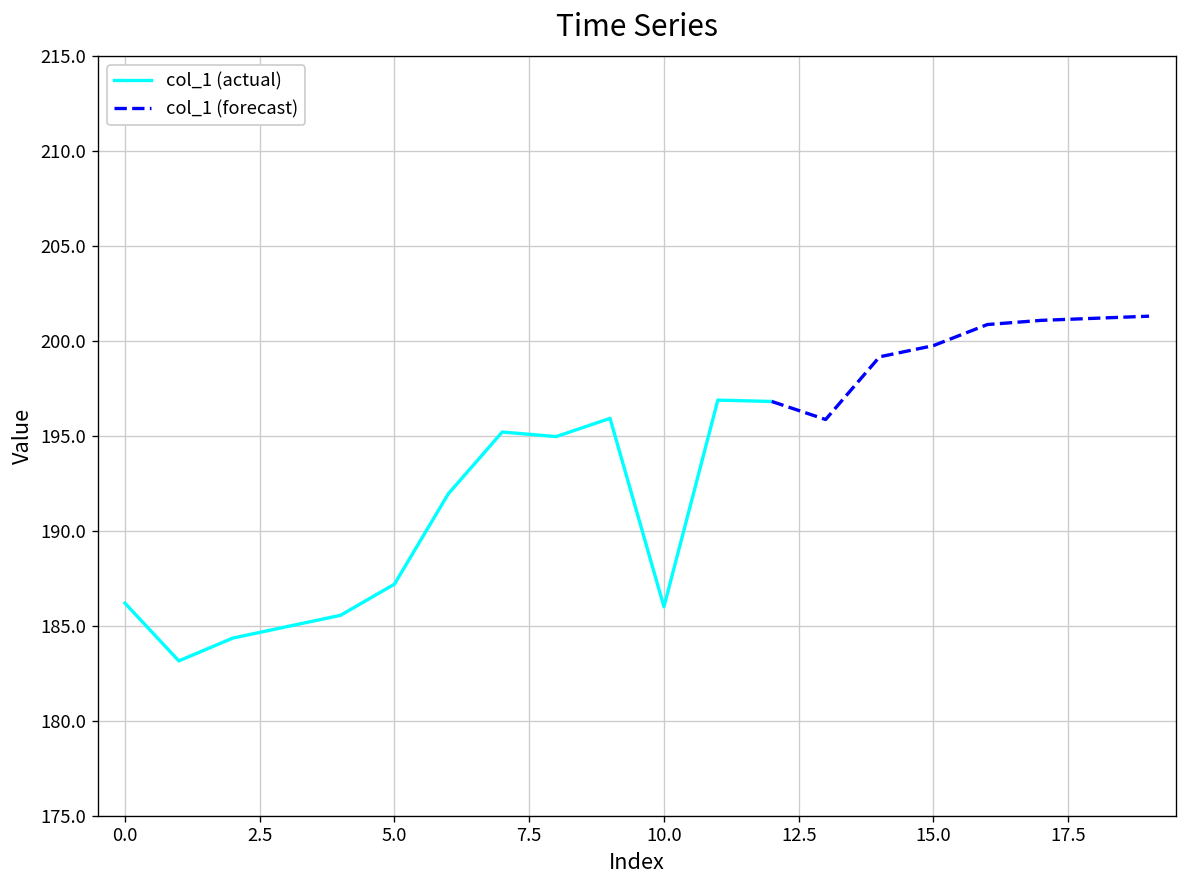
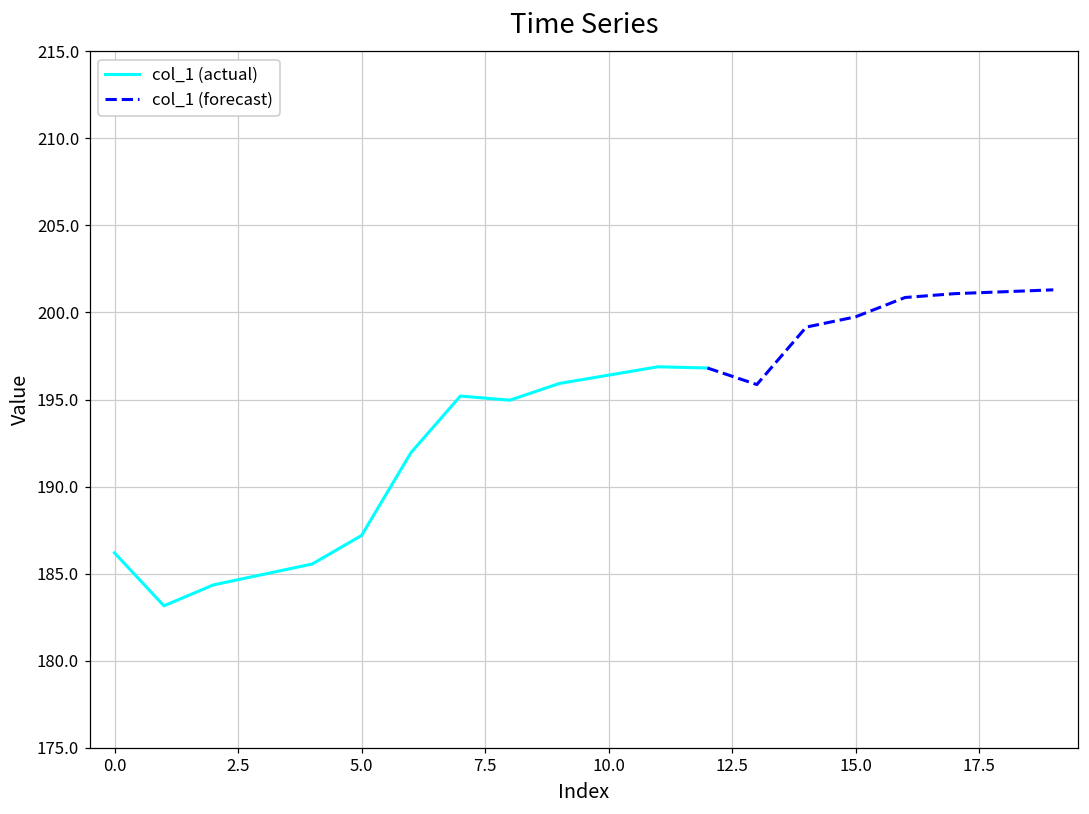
col_1 (actual), 10.0: 186.0 -> 196.4
